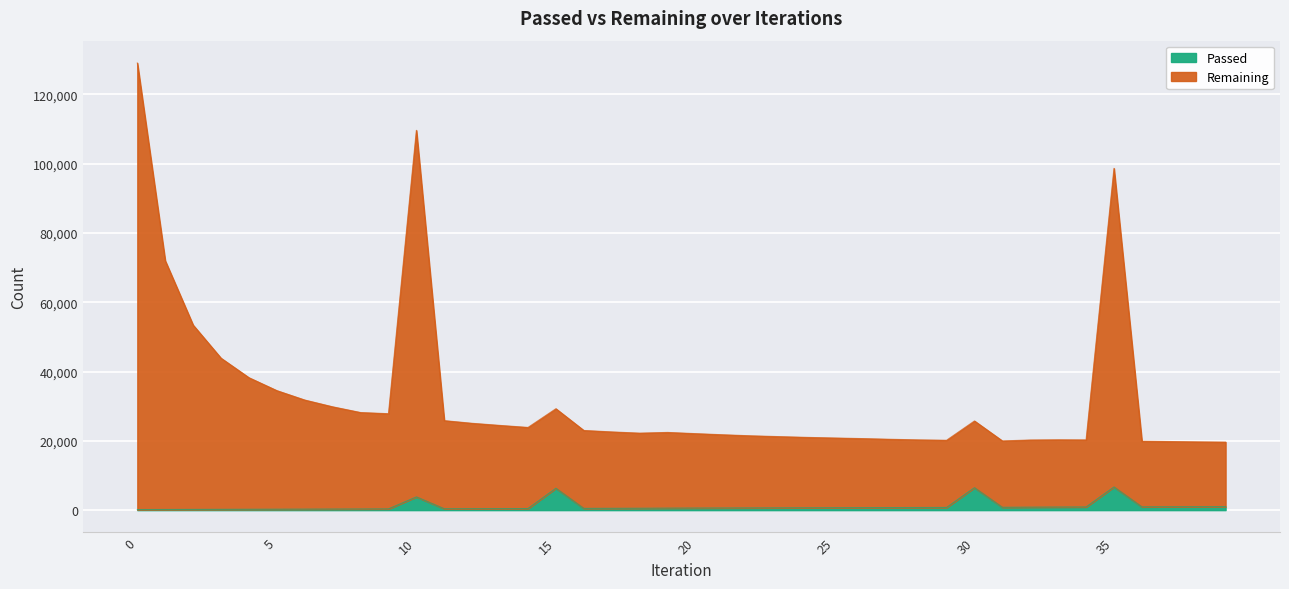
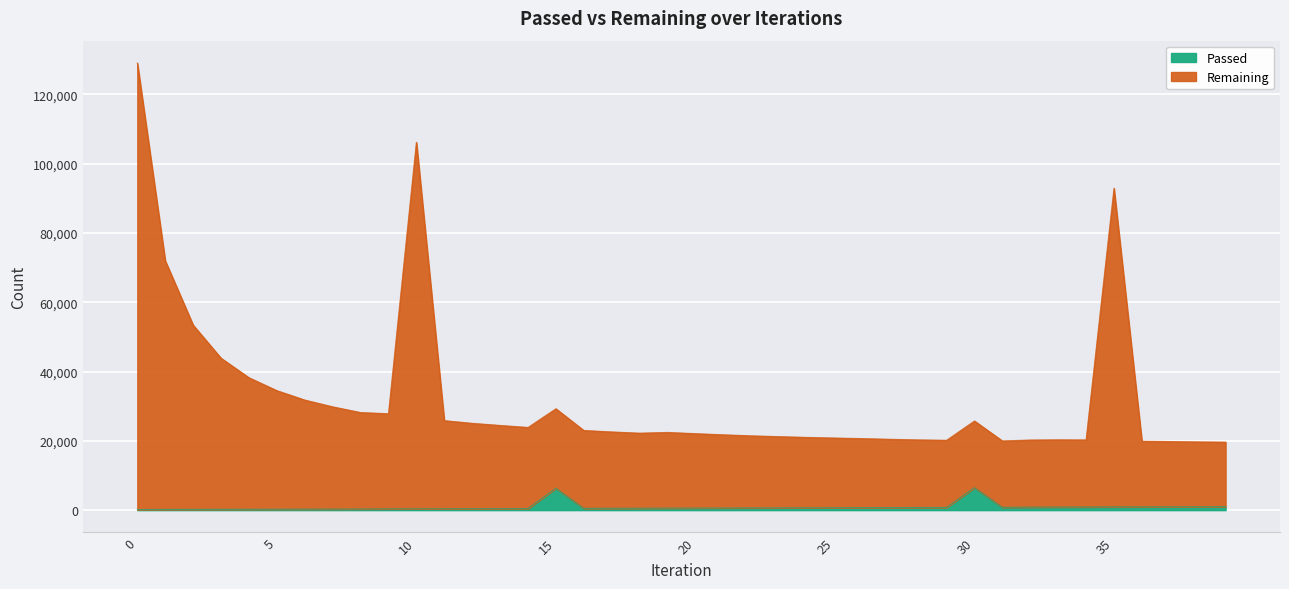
Passed, 10: 4,000 -> 0
Passed, 35: 7,000 -> 1,000
